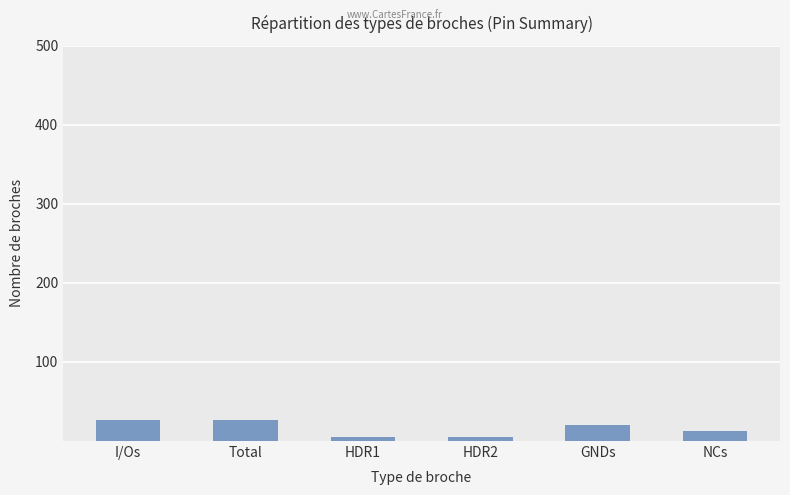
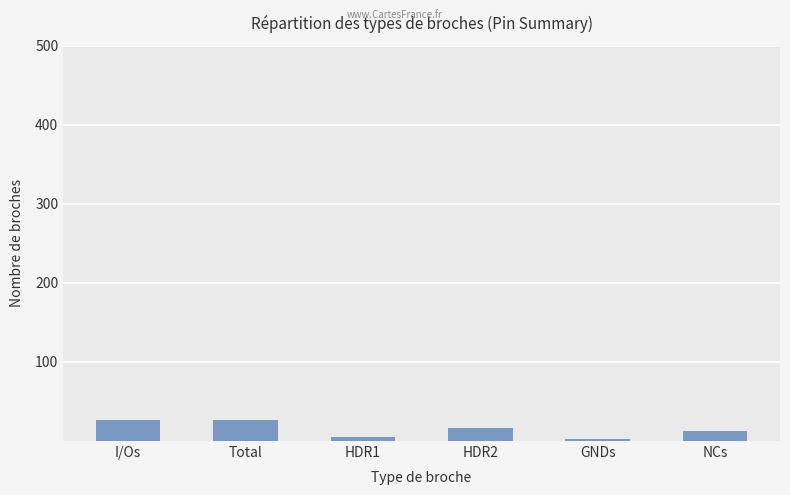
HDR2: 10 -> 20
GNDs: 20 -> 0
